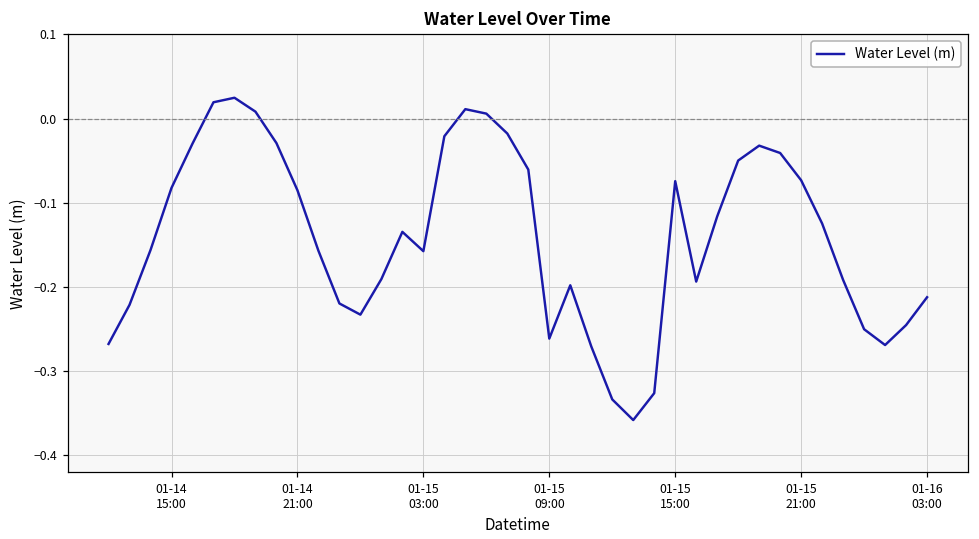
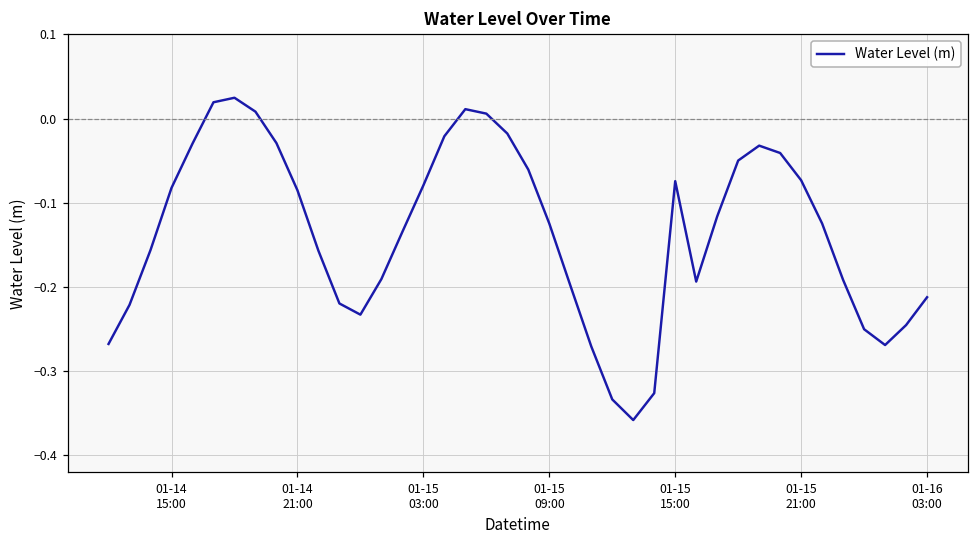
01-15 03:00: -0.16 -> -0.08
01-15 09:00: -0.26 -> -0.12
